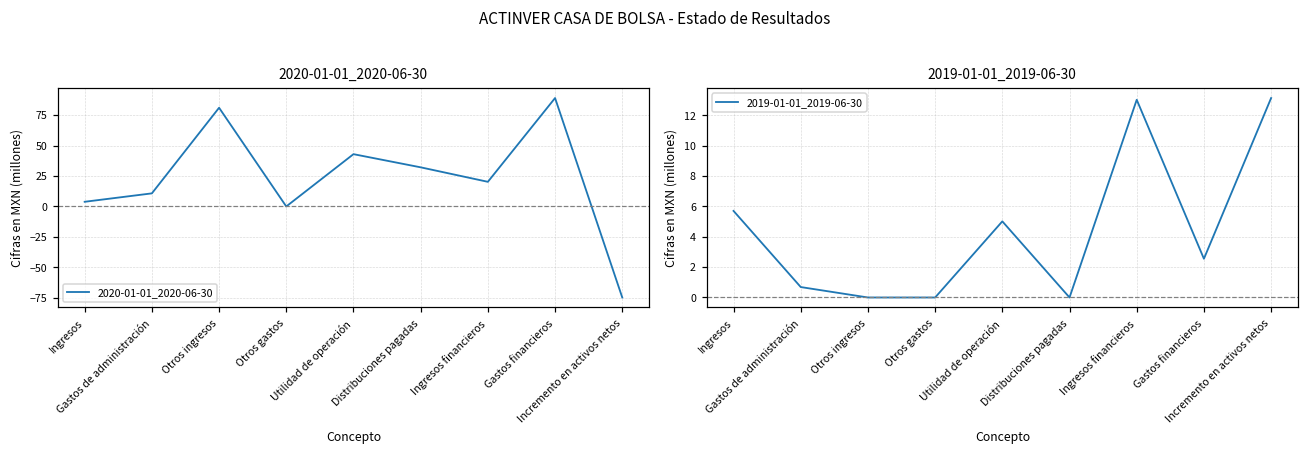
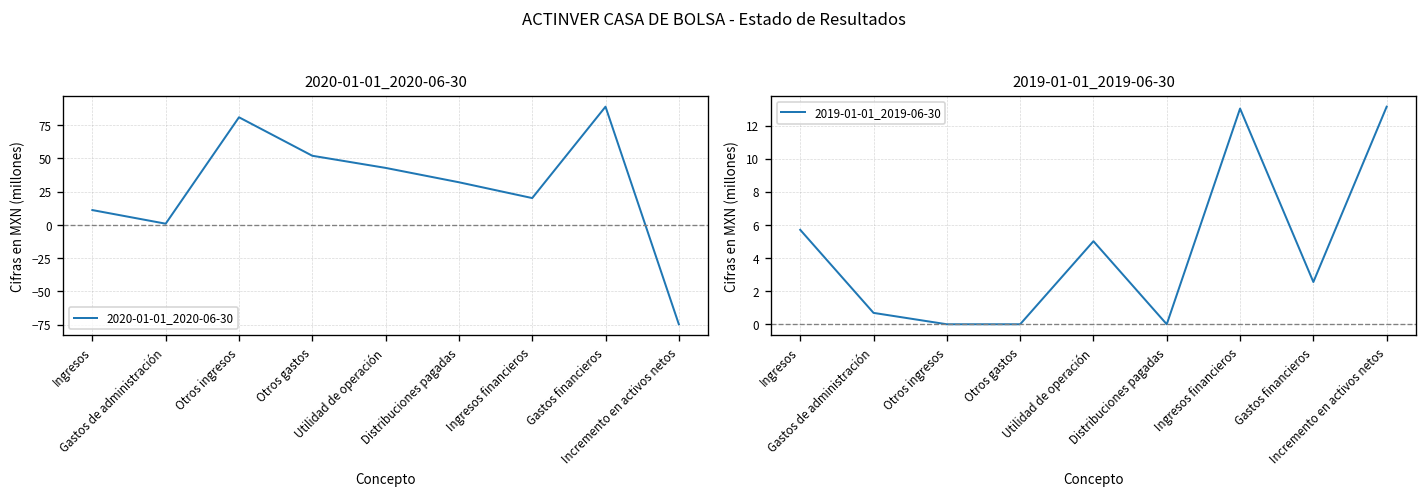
2020-01-01_2020-06-30, Ingresos: 4 -> 11
2020-01-01_2020-06-30, Gastos de administración: 11 -> 1
2020-01-01_2020-06-30, Otros gastos: 0 -> 52
